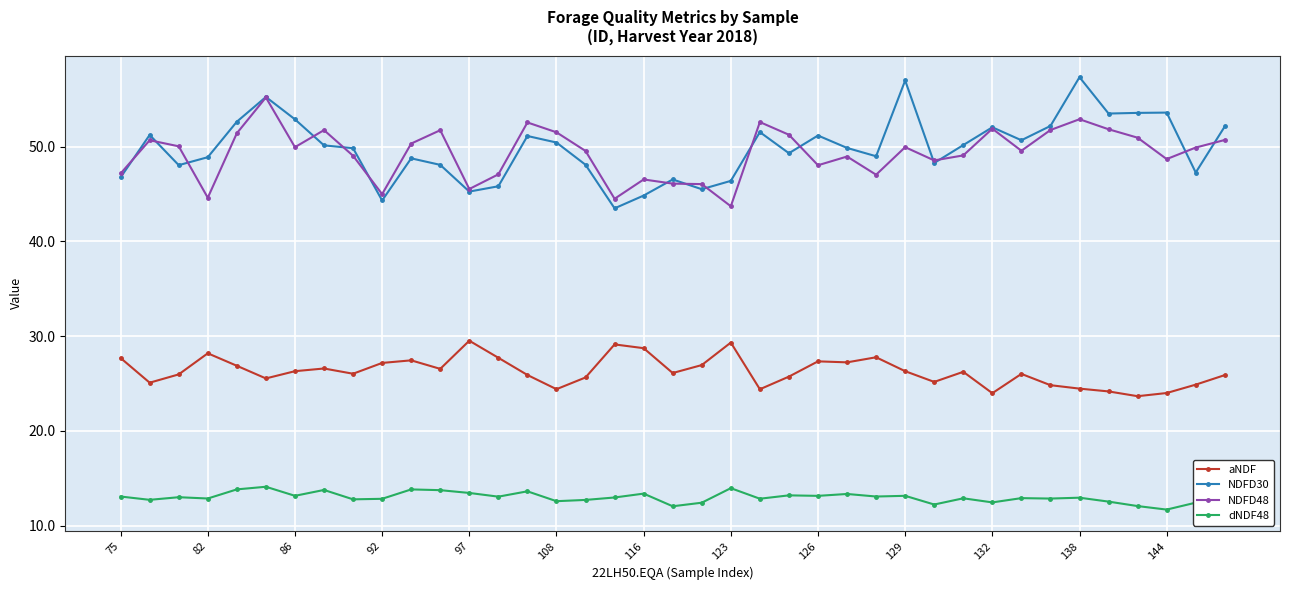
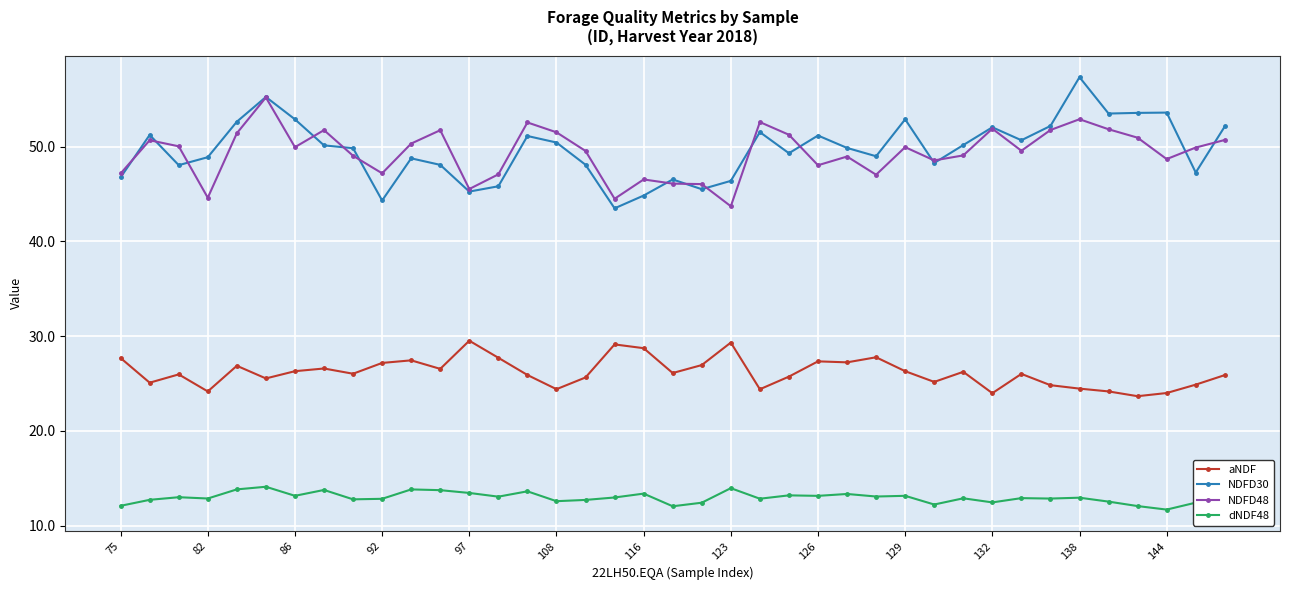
dNDF48, 75: 13 -> 12
aNDF, 82: 28 -> 24
NDFD48, 92: 45 -> 47
NDFD30, 129: 57 -> 53
